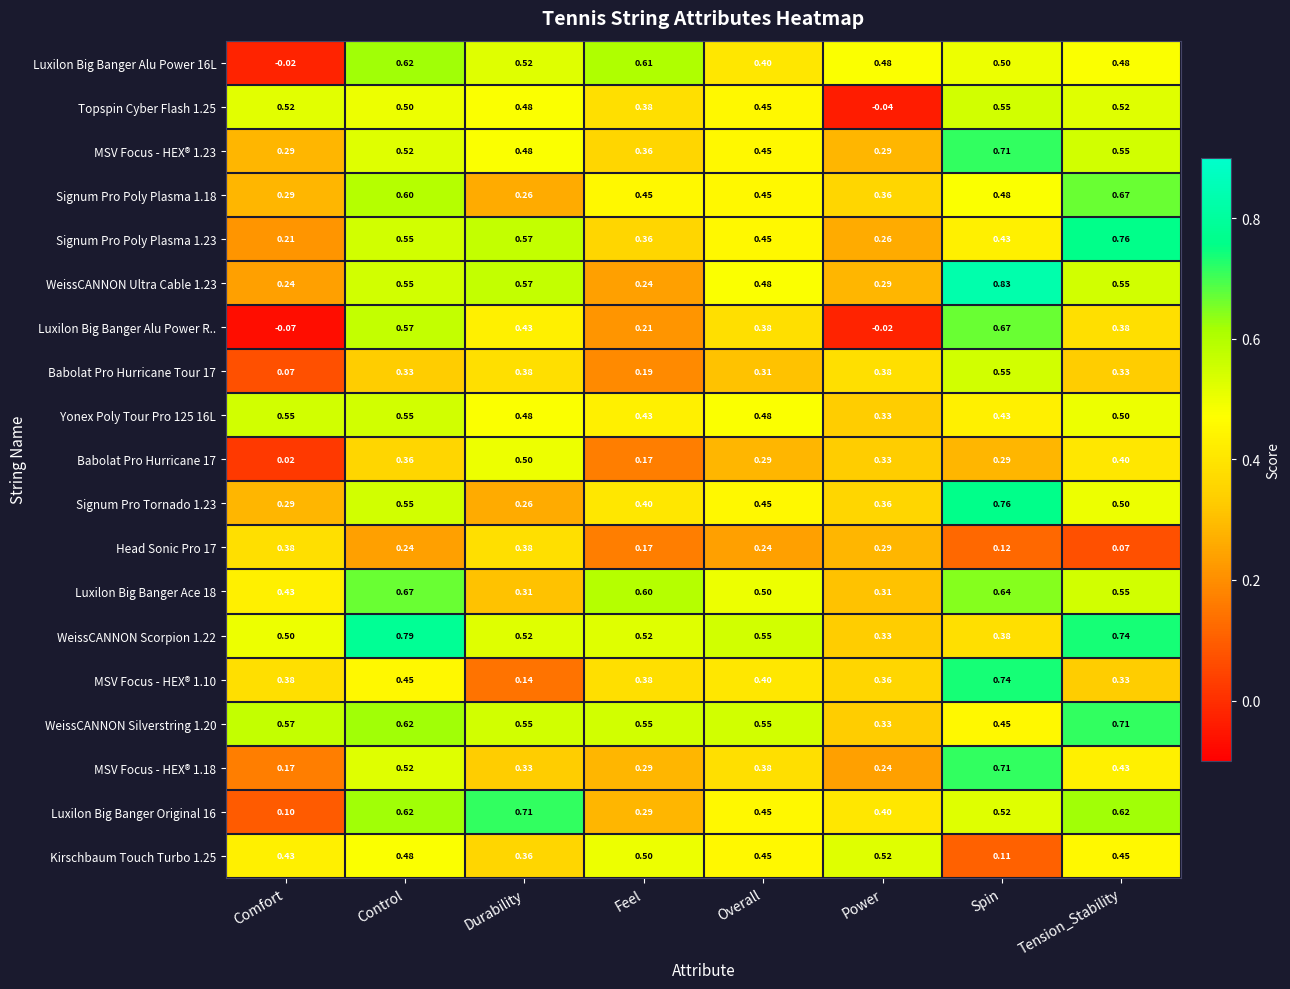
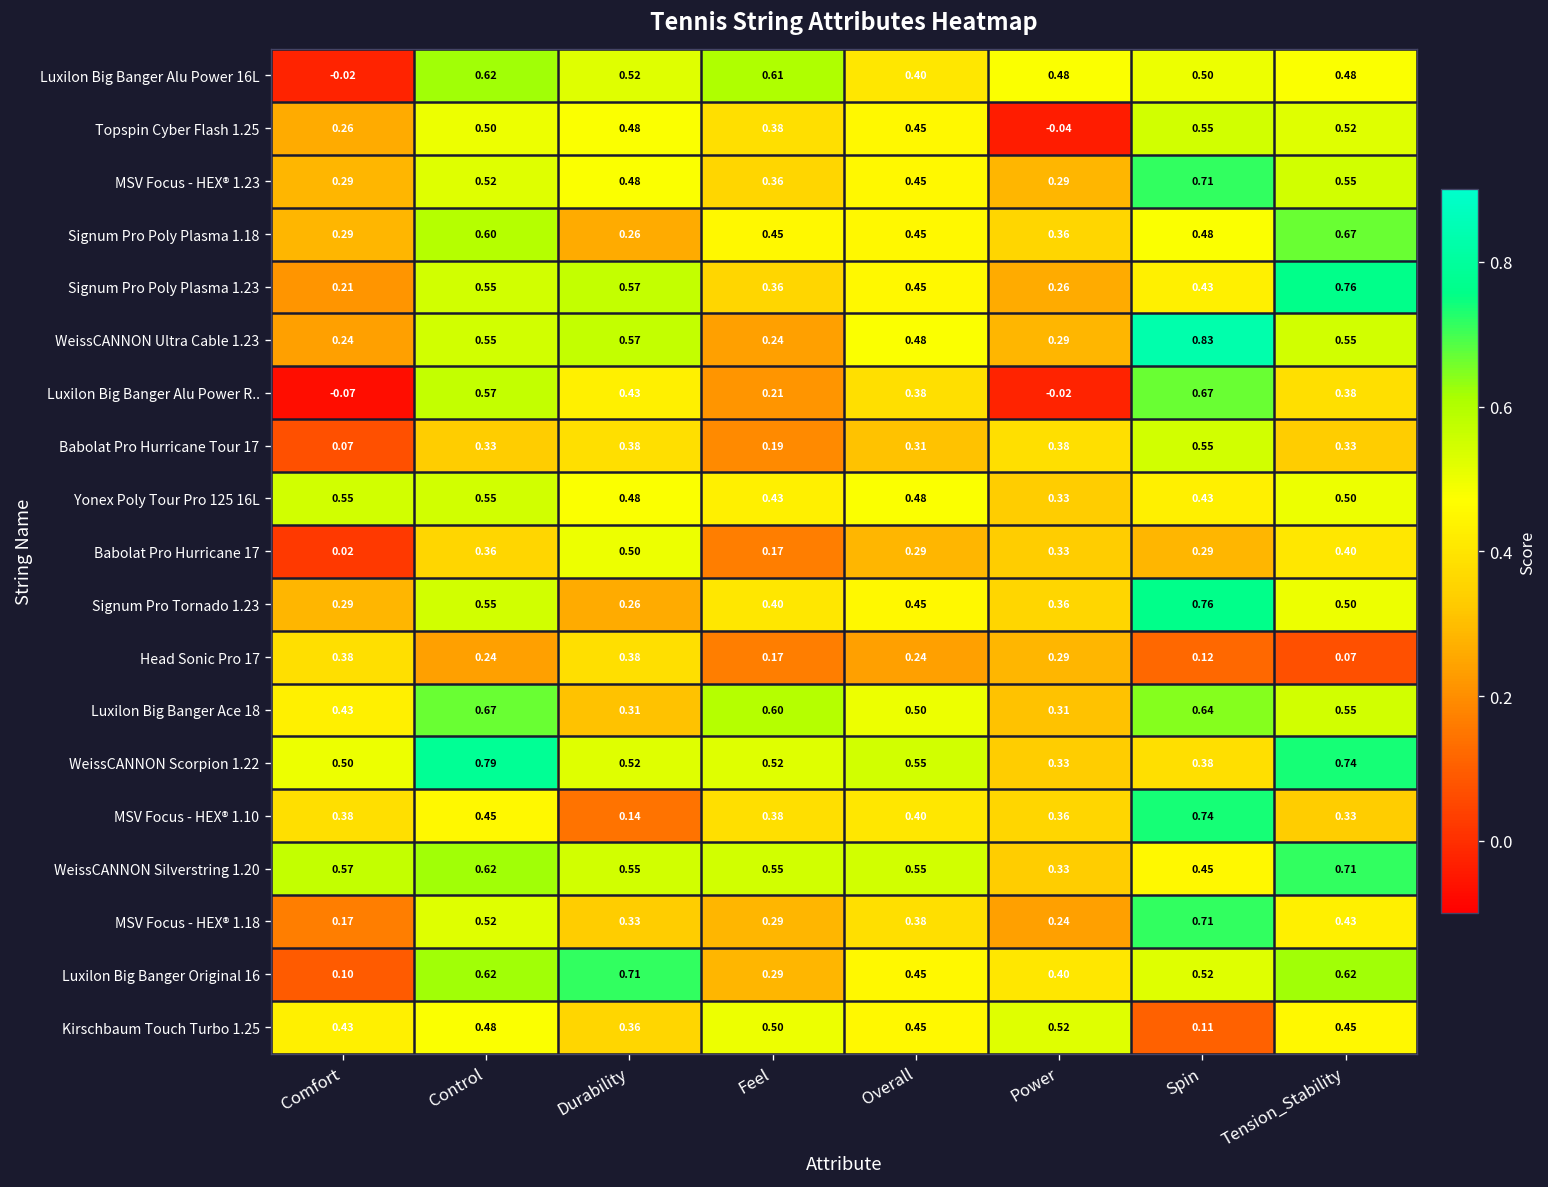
Topspin Cyber Flash 1.25, Comfort: 0.52 -> 0.26
